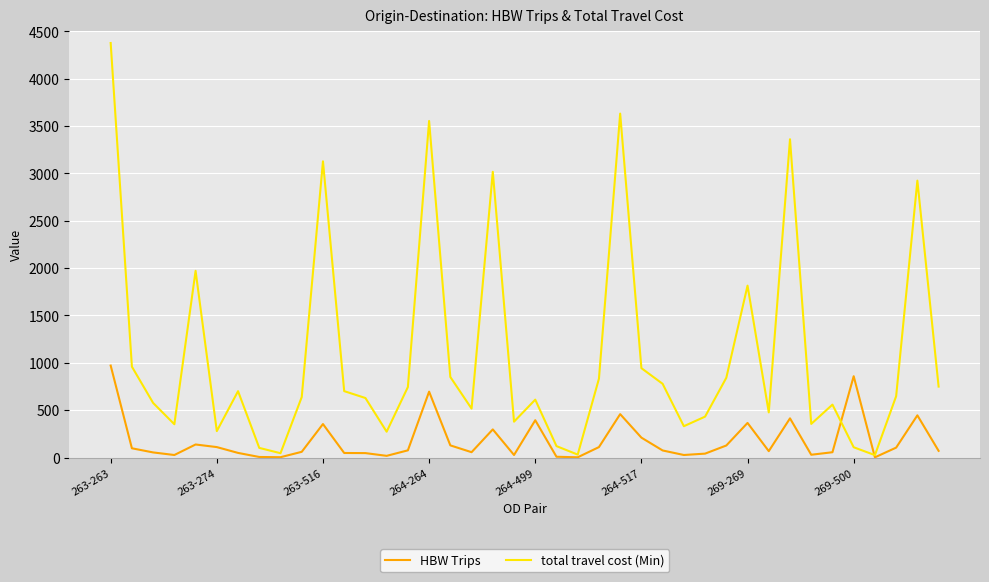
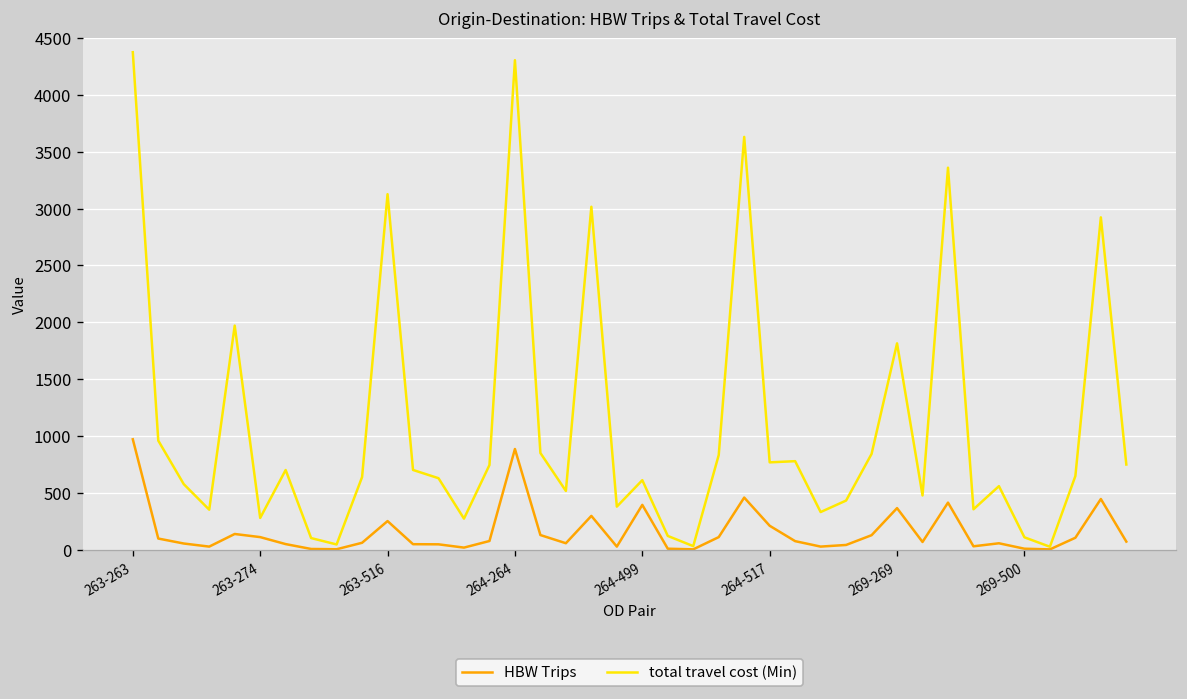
HBW Trips, 263-516: 400 -> 300
HBW Trips, 264-264: 700 -> 900
total travel cost (Min), 264-264: 3600 -> 4300
total travel cost (Min), 264-517: 900 -> 800
HBW Trips, 269-500: 900 -> 0
